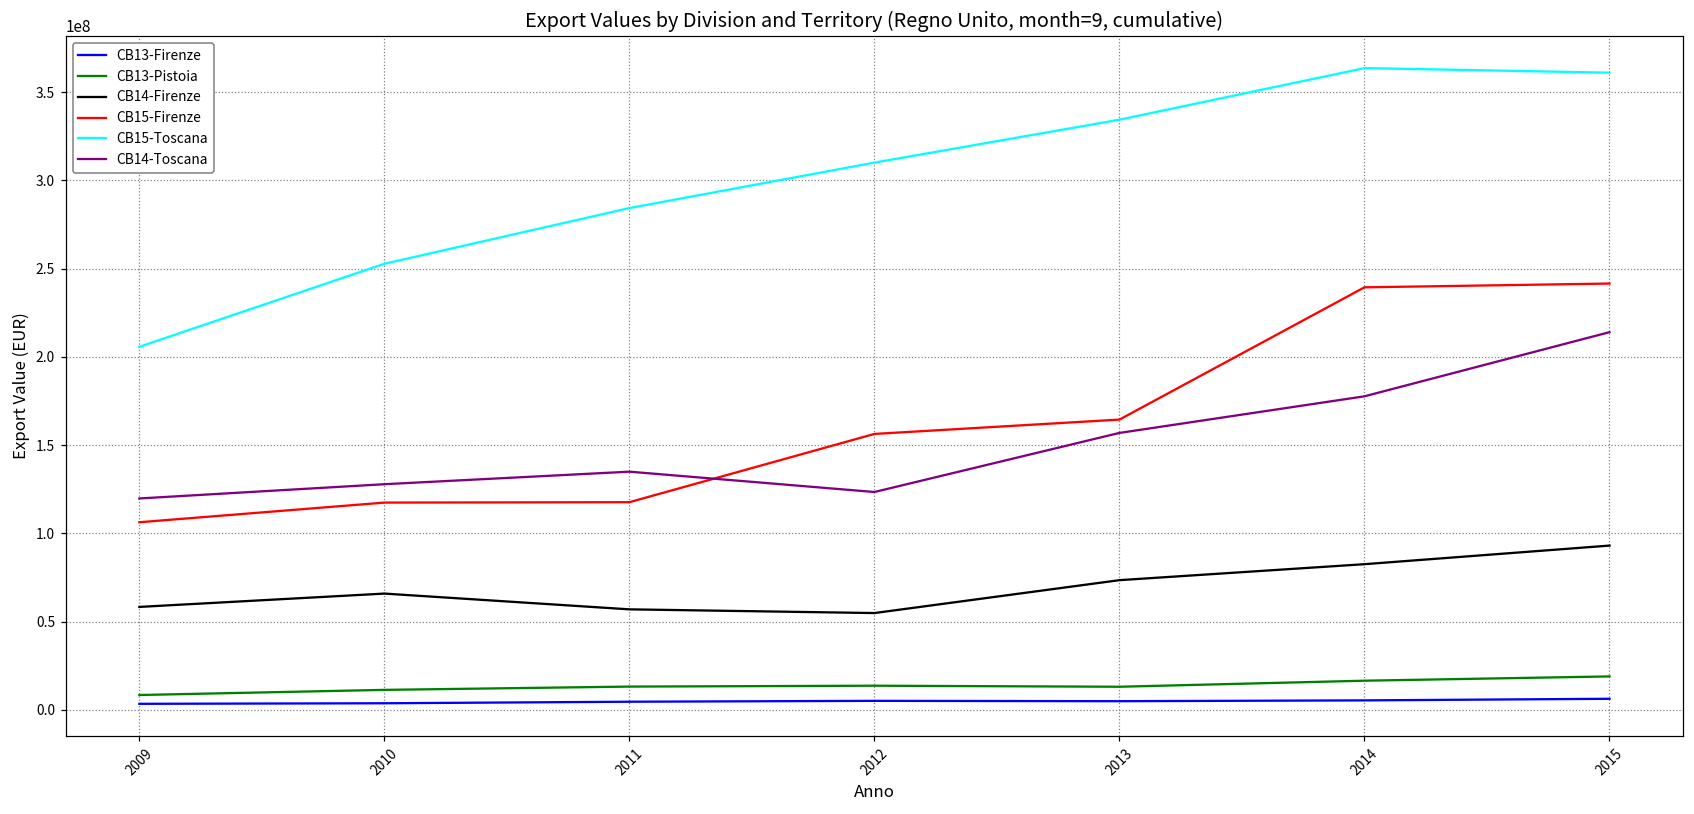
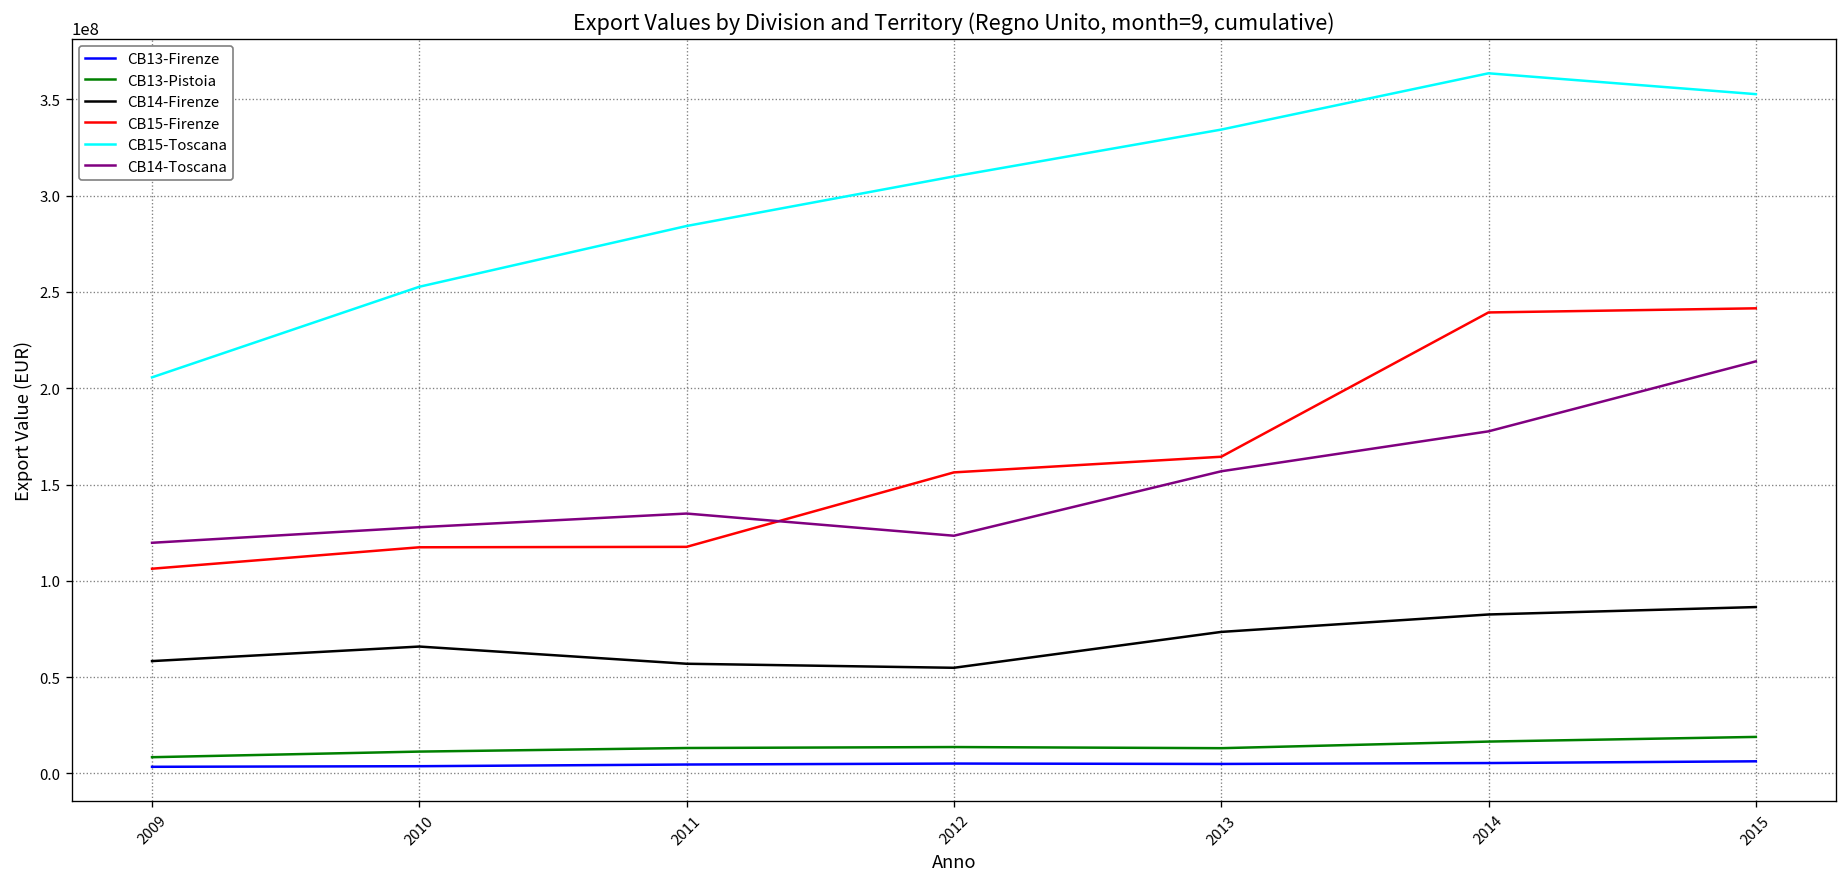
CB14-Firenze, 2015: 93000000 -> 86000000
CB15-Toscana, 2015: 361000000 -> 353000000
